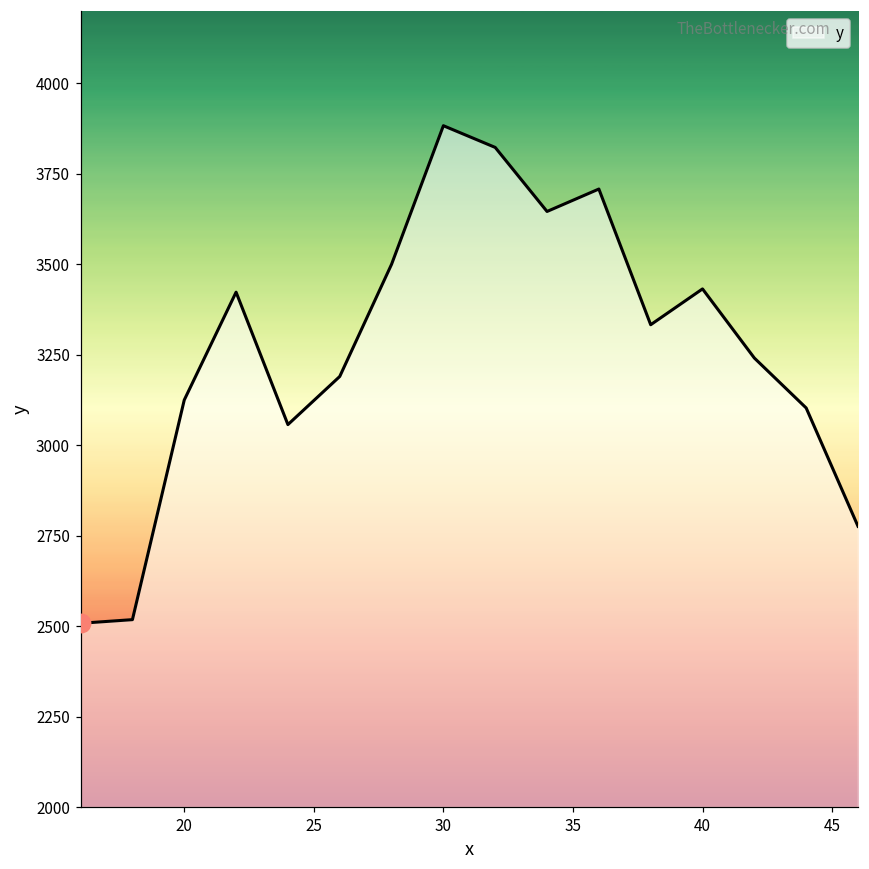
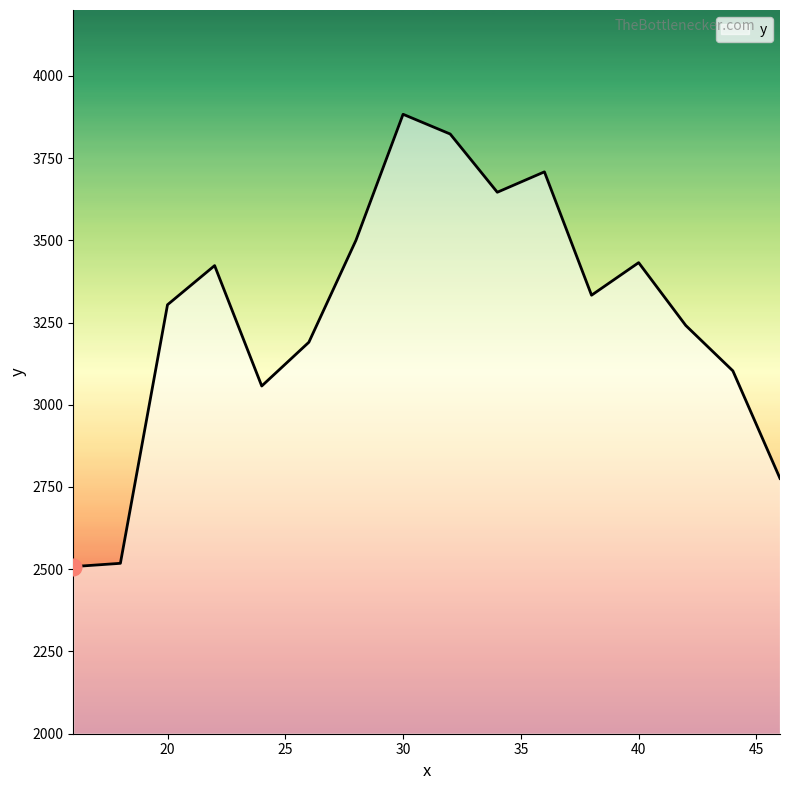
y, 20: 3130 -> 3300
